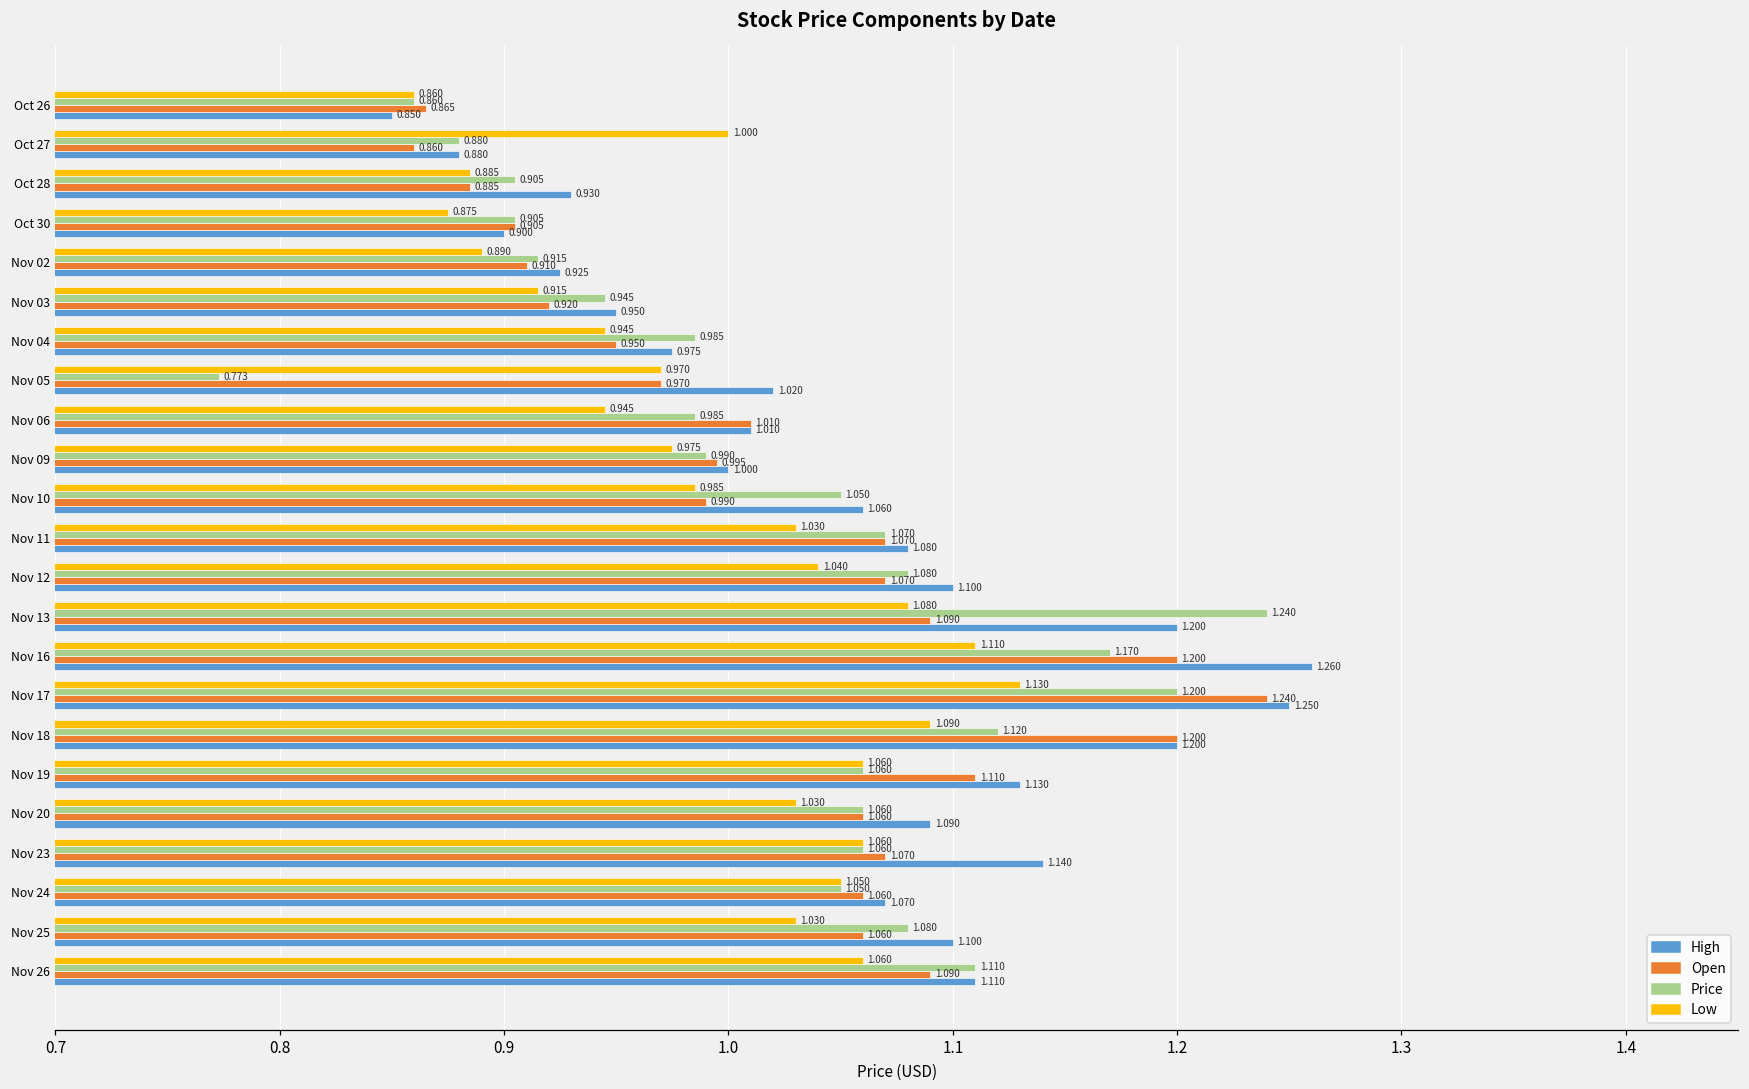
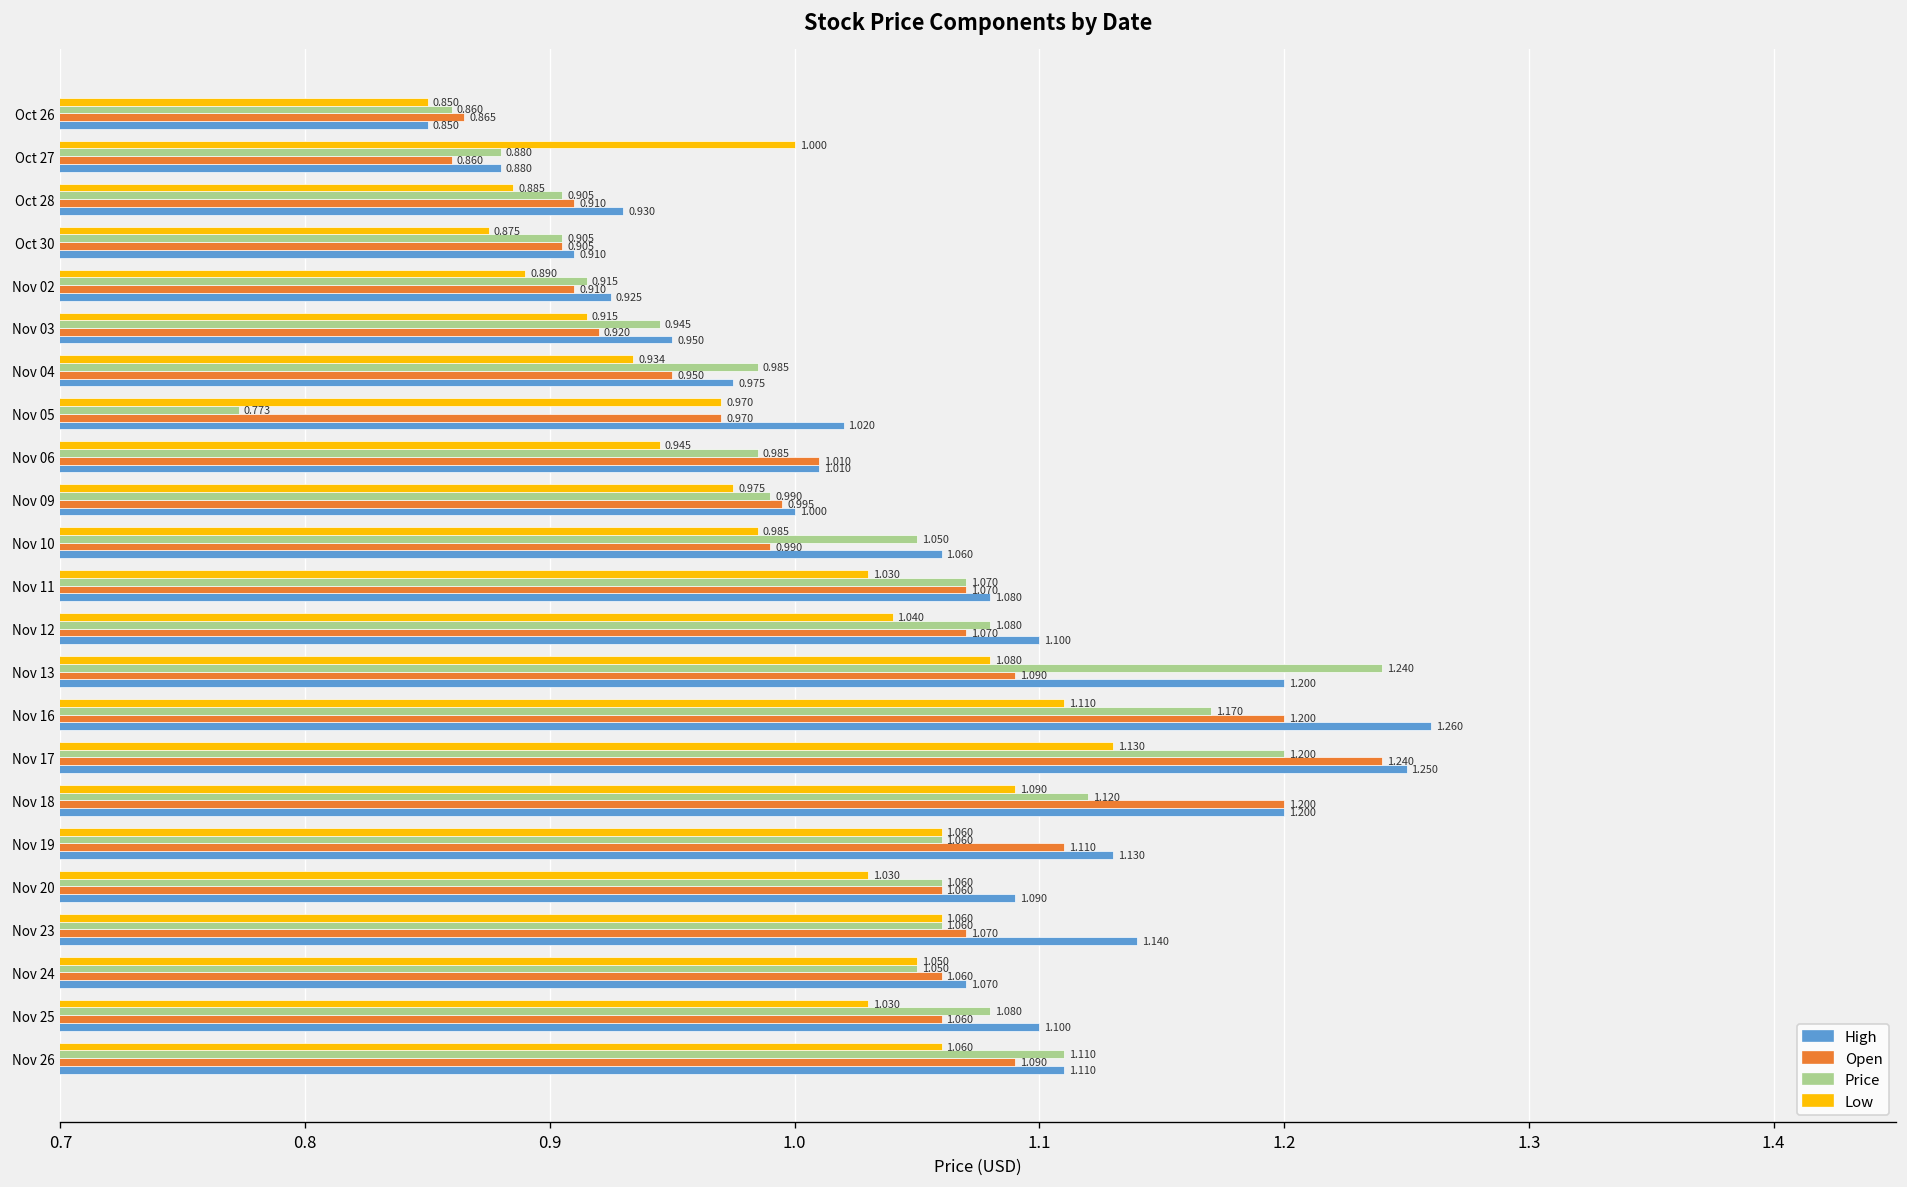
Low, Oct 26: 0.860 -> 0.850
Open, Oct 28: 0.885 -> 0.910
High, Oct 30: 0.900 -> 0.910
Low, Nov 04: 0.945 -> 0.934
